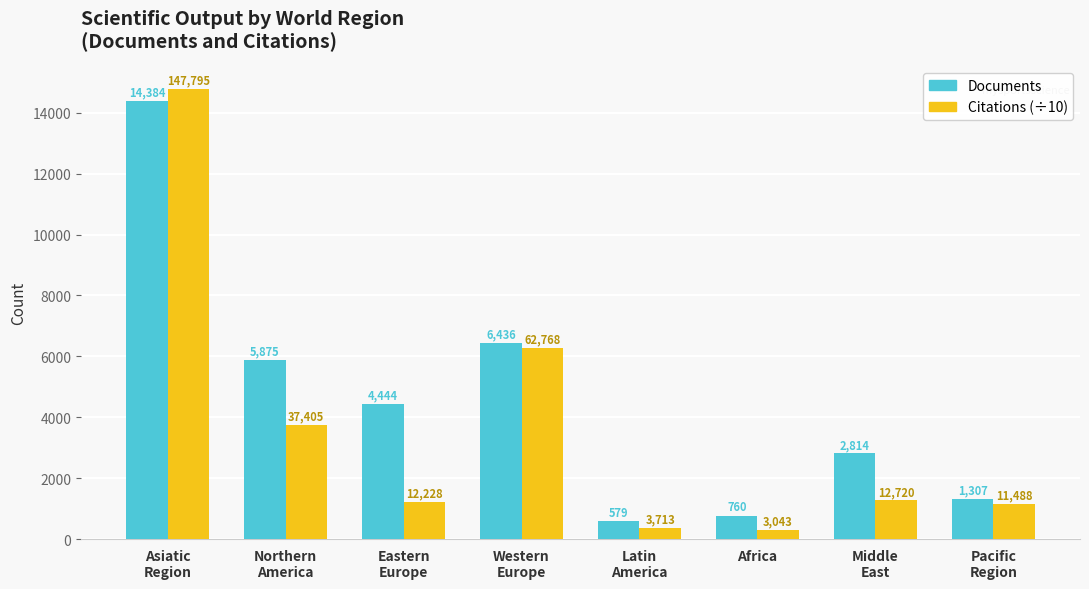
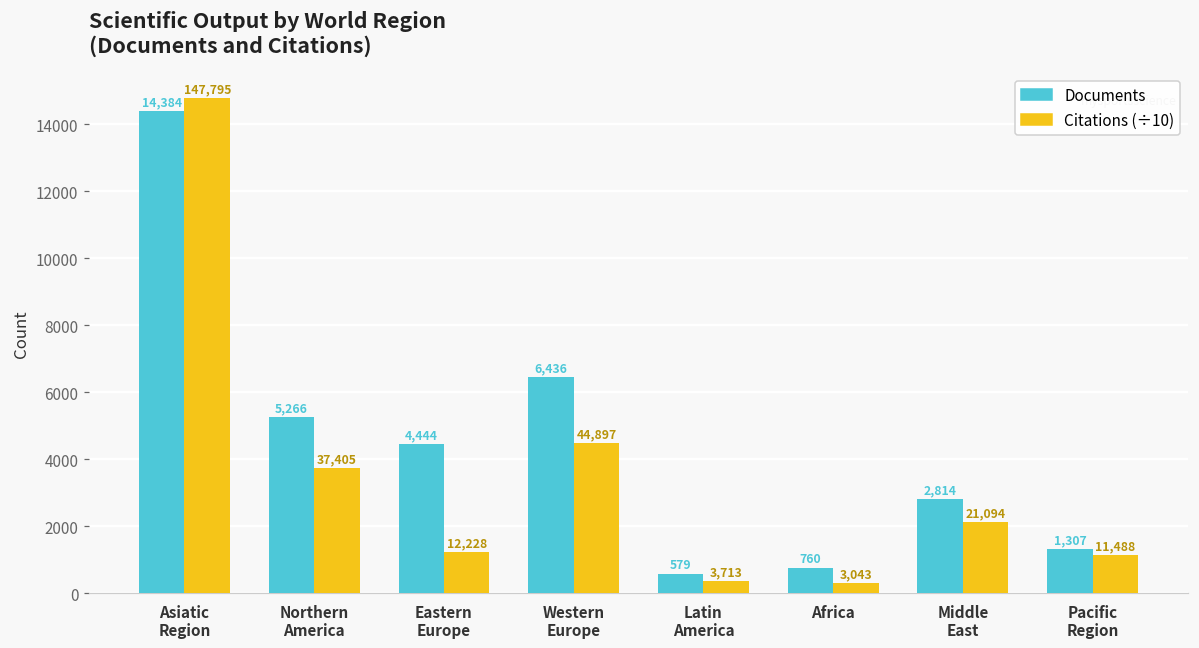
Documents, Northern America: 5,875 -> 5,266
Citations (÷10), Western Europe: 62,768 -> 44,897
Citations (÷10), Middle East: 12,720 -> 21,094
